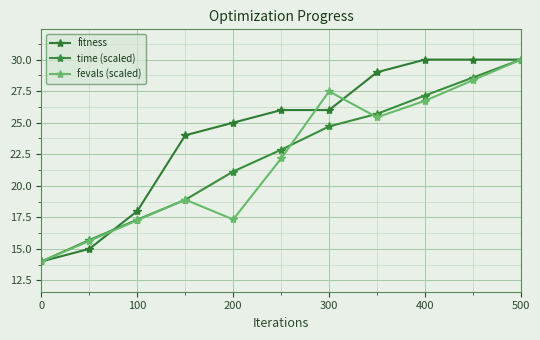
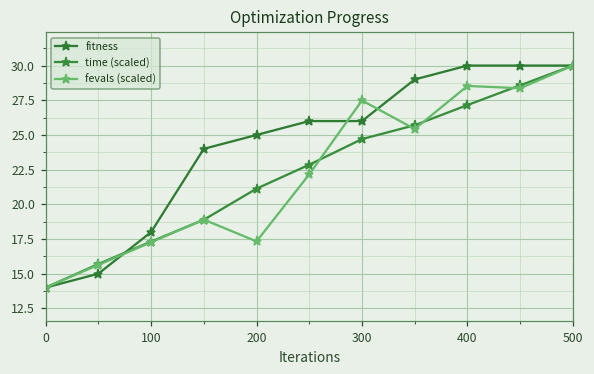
fevals (scaled), 400: 26.7 -> 28.5
